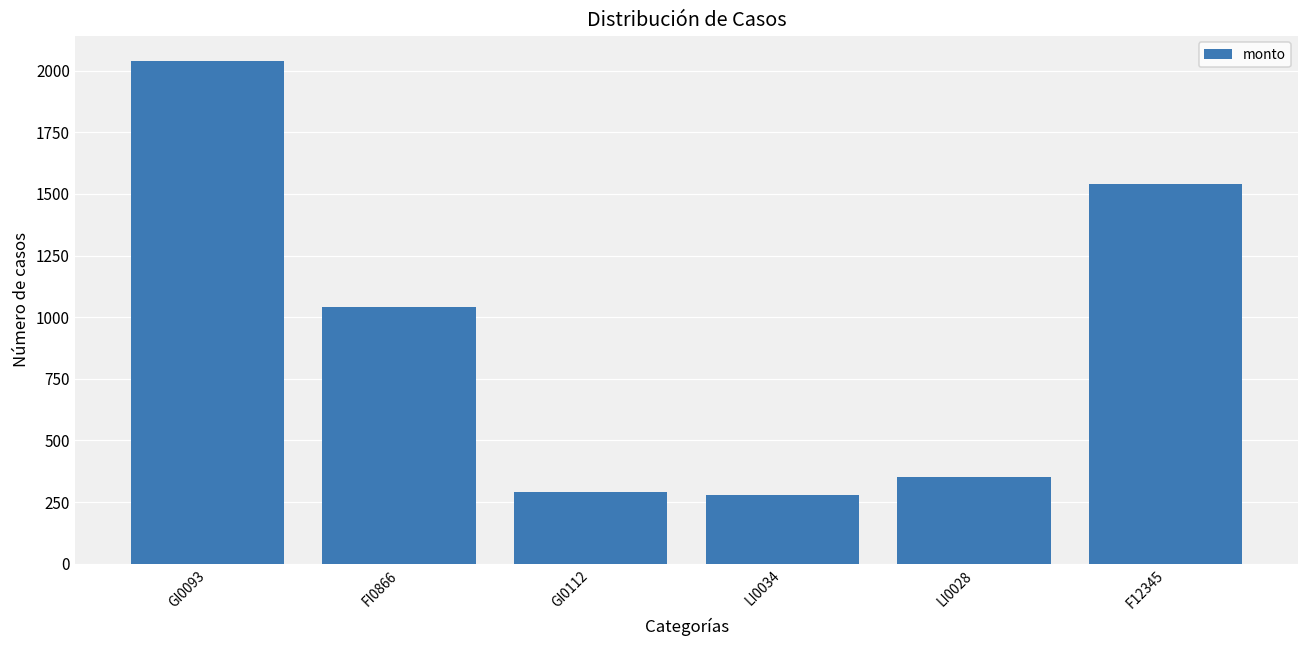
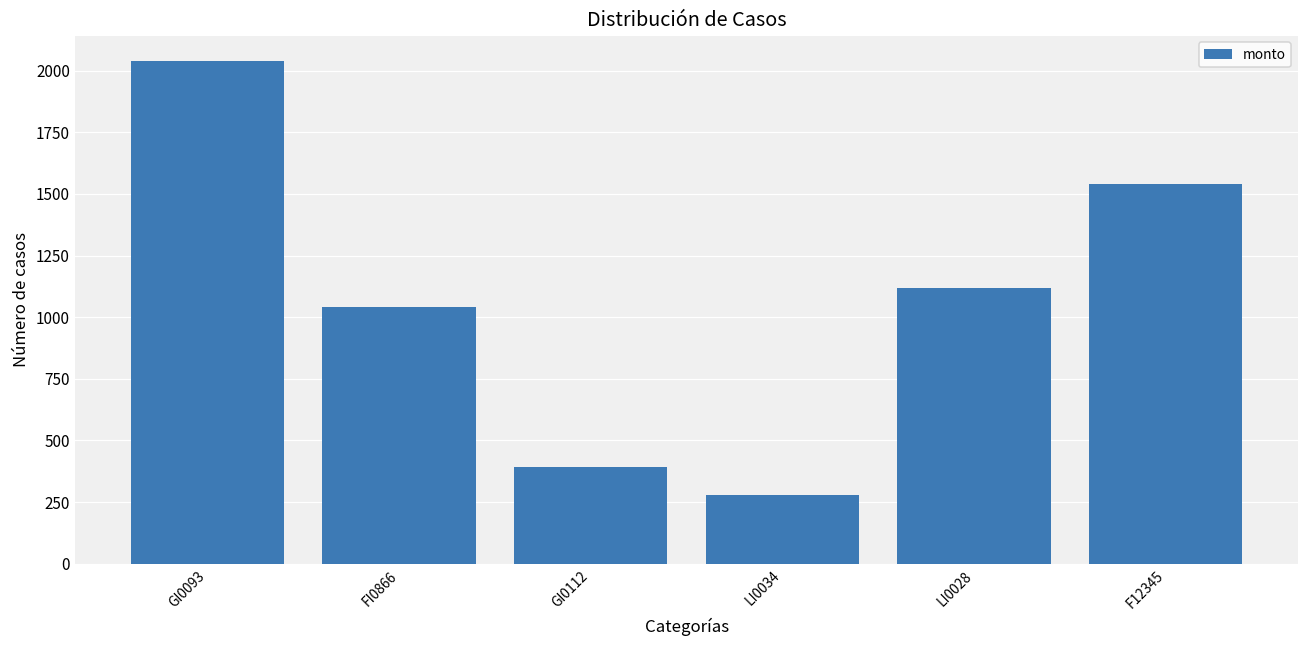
GI0112: 290 -> 390
LI0028: 350 -> 1120
